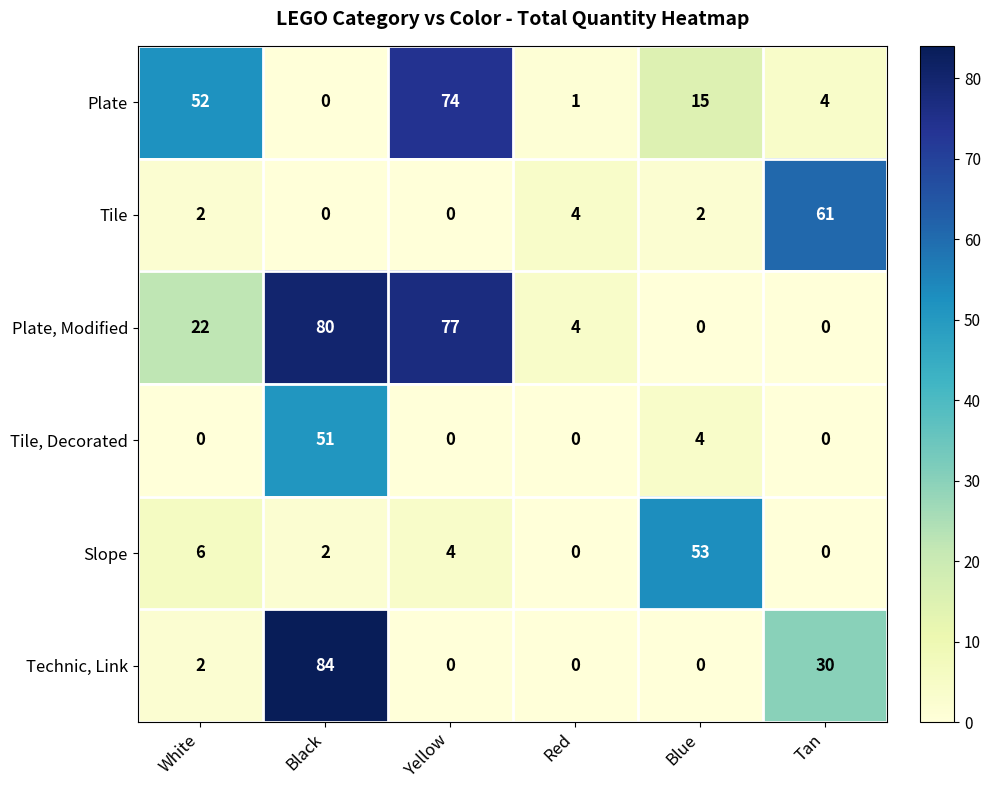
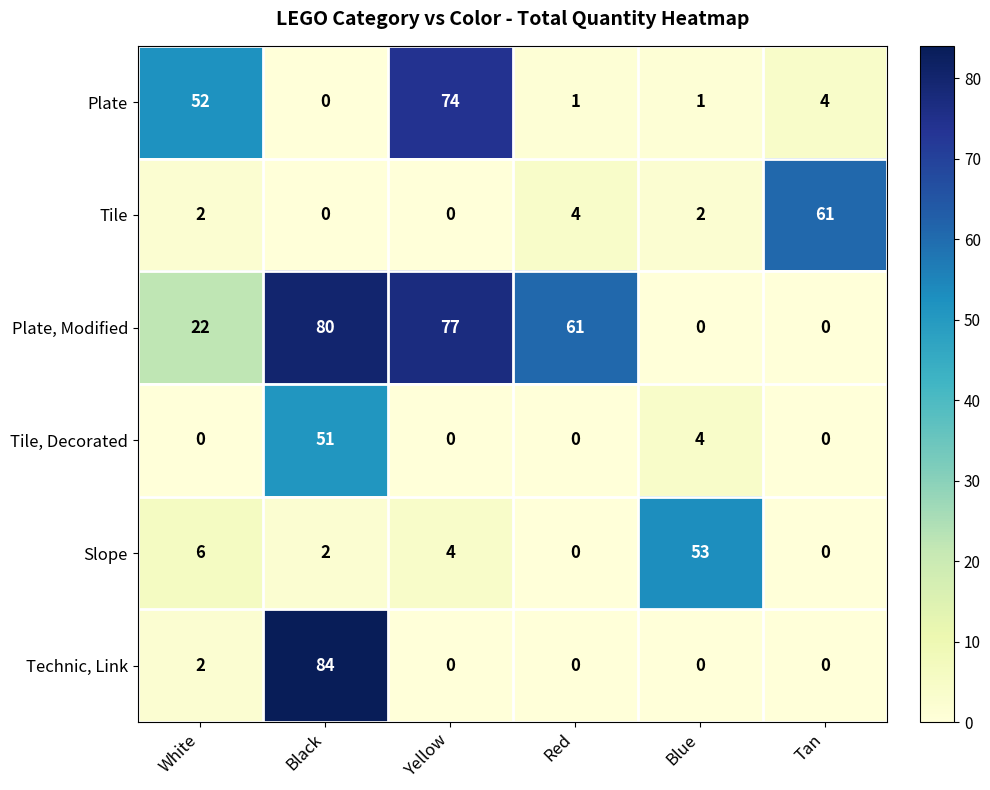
Plate, Blue: 15 -> 1
Plate, Modified, Red: 4 -> 61
Technic, Link, Tan: 30 -> 0
